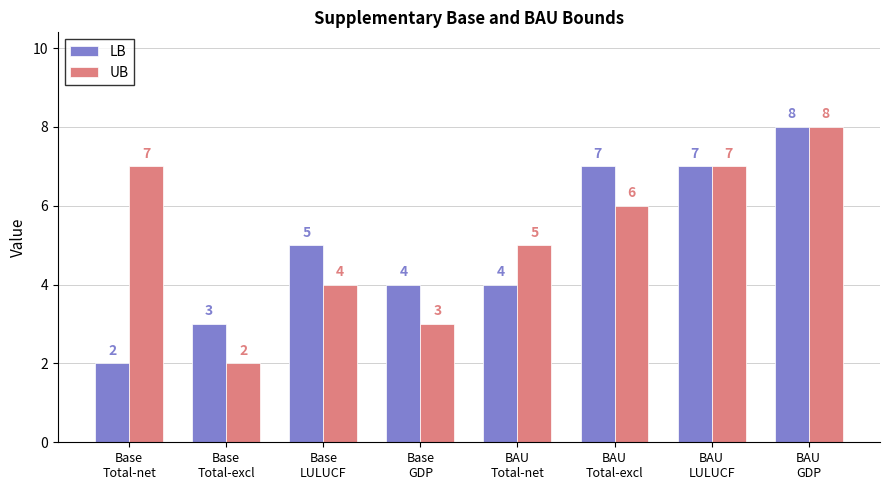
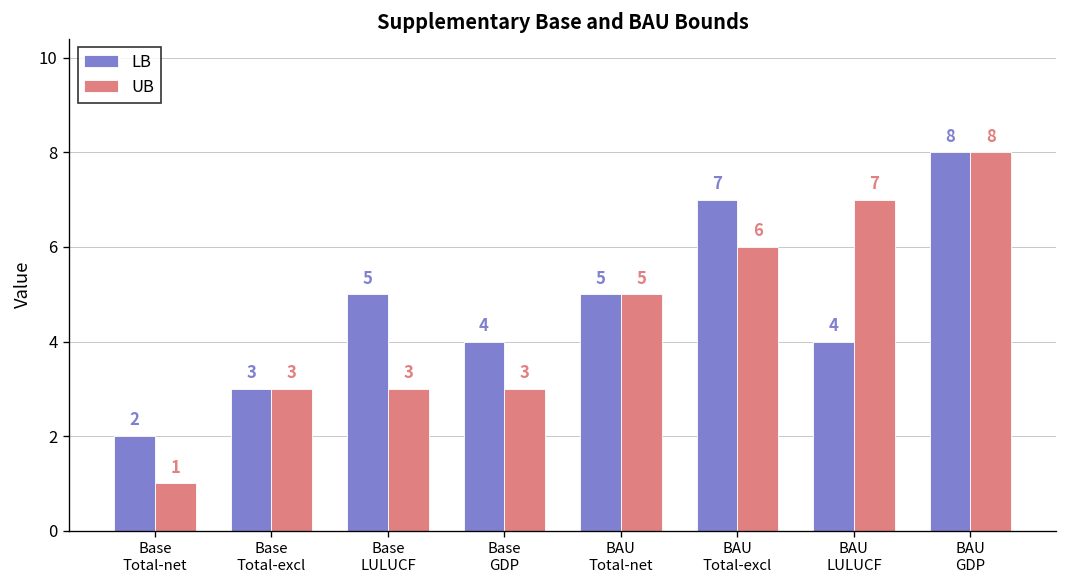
UB, Base Total-net: 7 -> 1
UB, Base Total-excl: 2 -> 3
UB, Base LULUCF: 4 -> 3
LB, BAU Total-net: 4 -> 5
LB, BAU LULUCF: 7 -> 4
